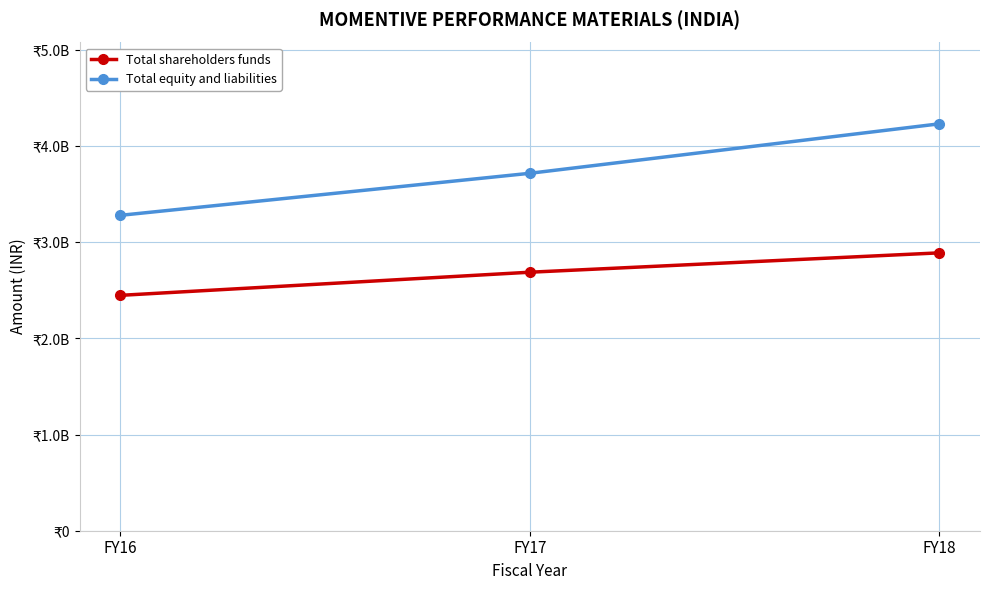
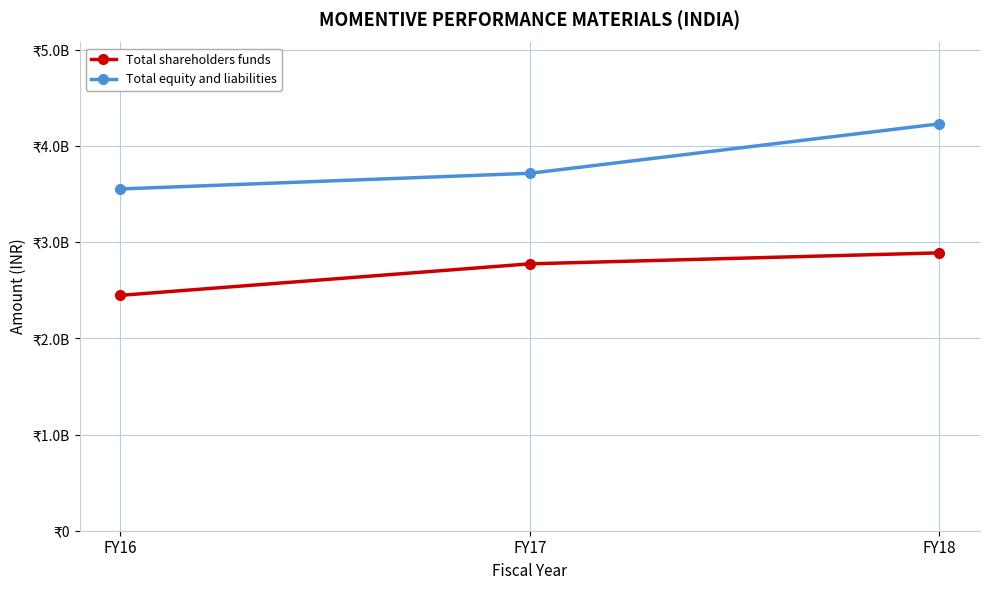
Total equity and liabilities, FY16: ₹3300000000 -> ₹3600000000
Total shareholders funds, FY17: ₹2700000000 -> ₹2800000000
